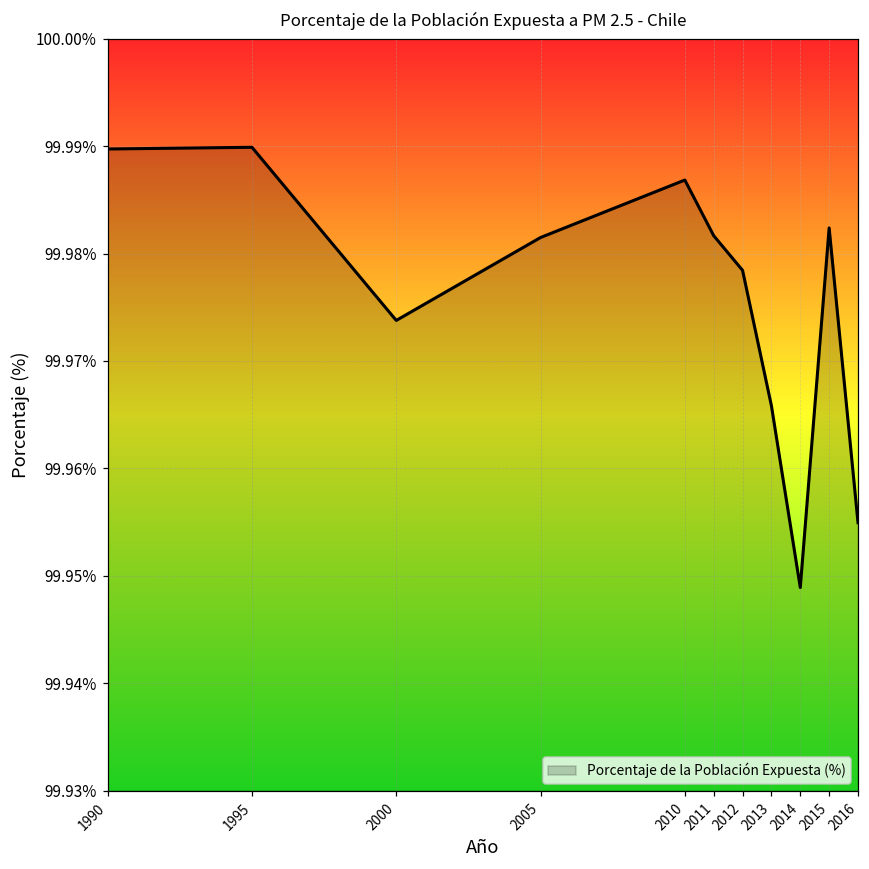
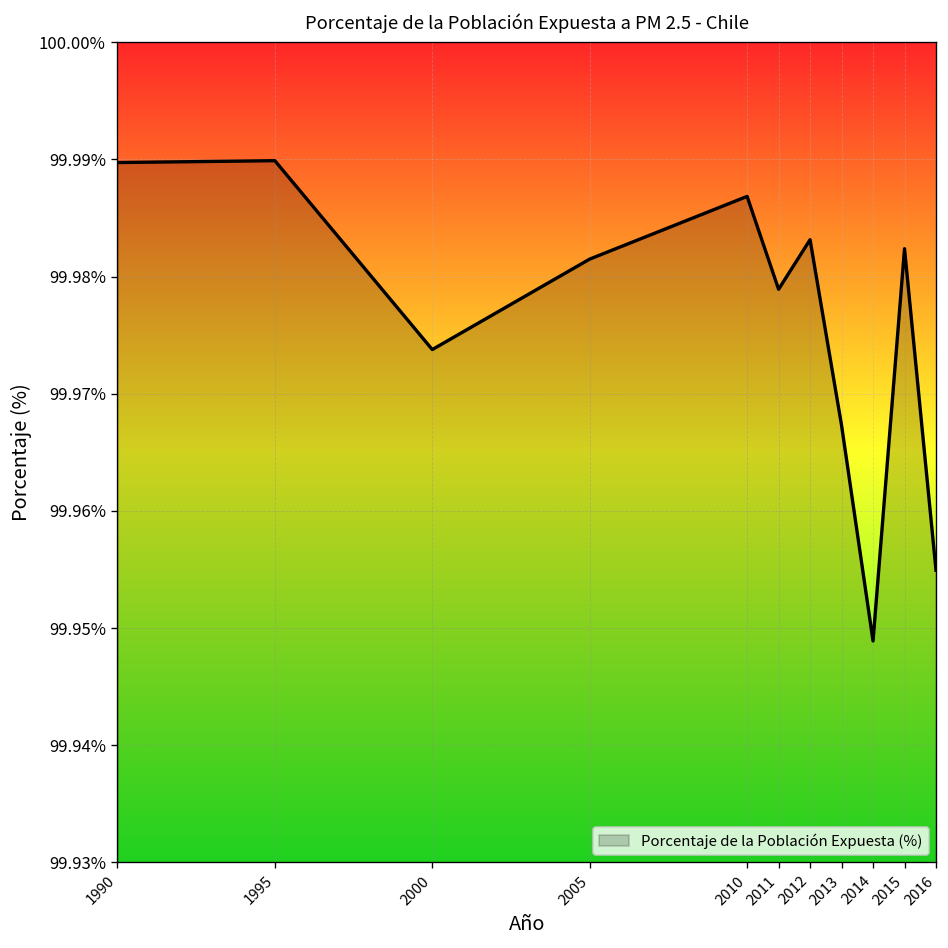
2011: 99.982% -> 99.979%
2012: 99.978% -> 99.983%
2013: 99.966% -> 99.967%
